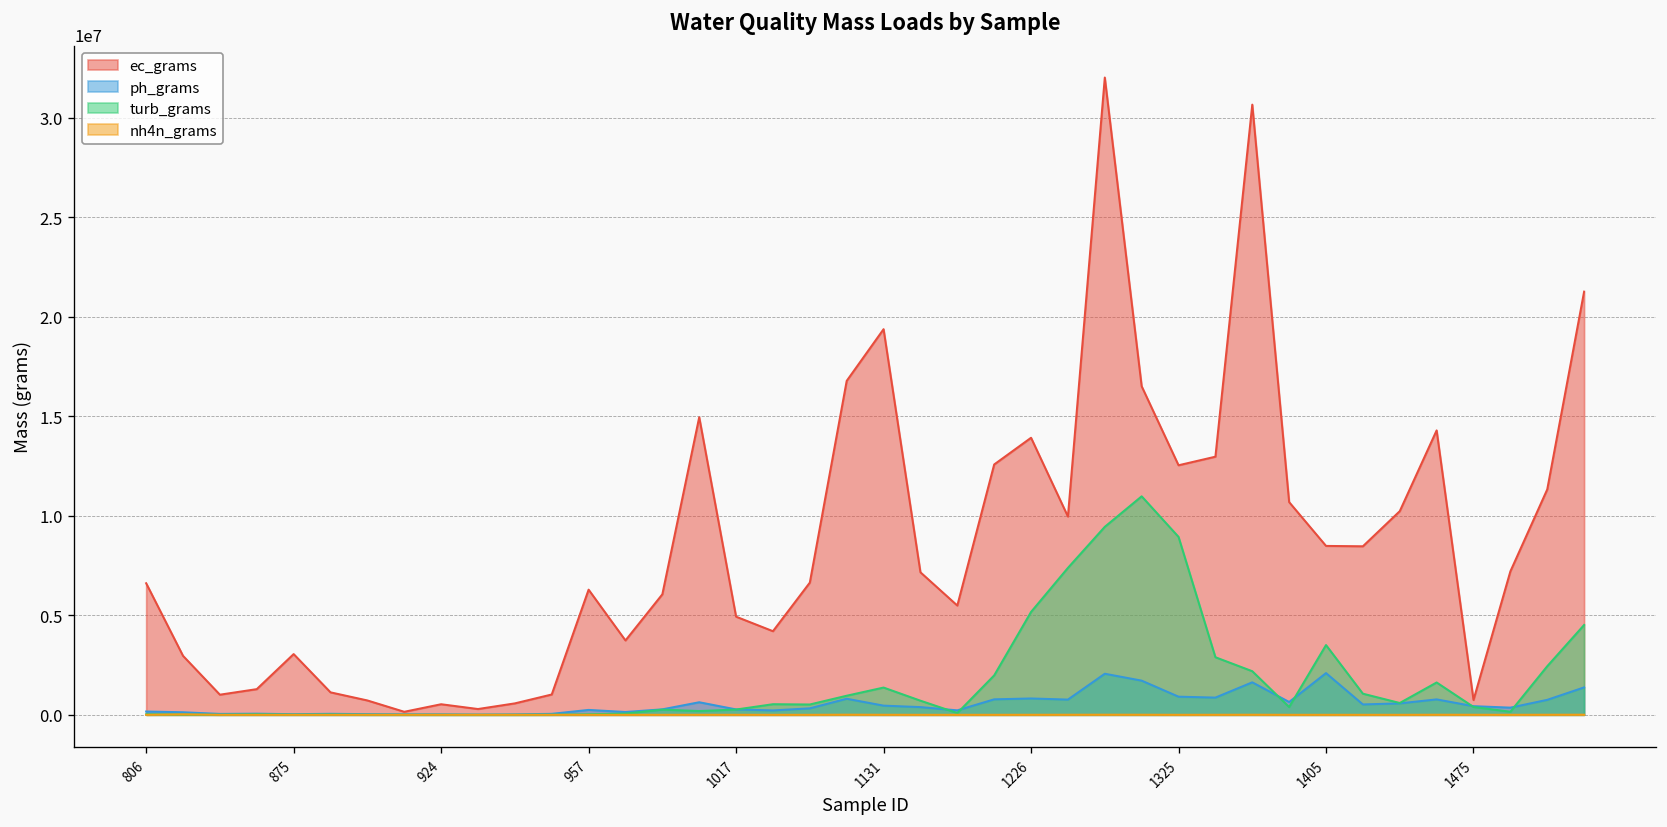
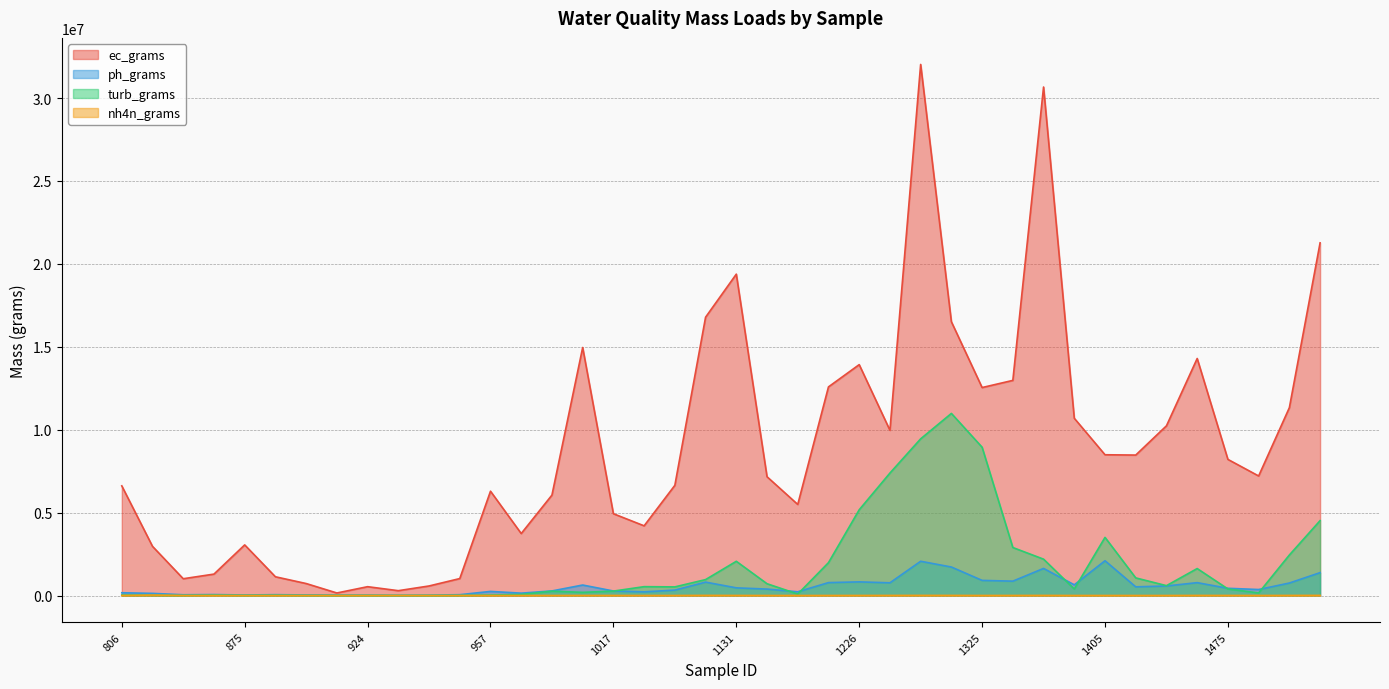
turb_grams, 1131: 1400000 -> 2100000
ec_grams, 1475: 700000 -> 8200000
